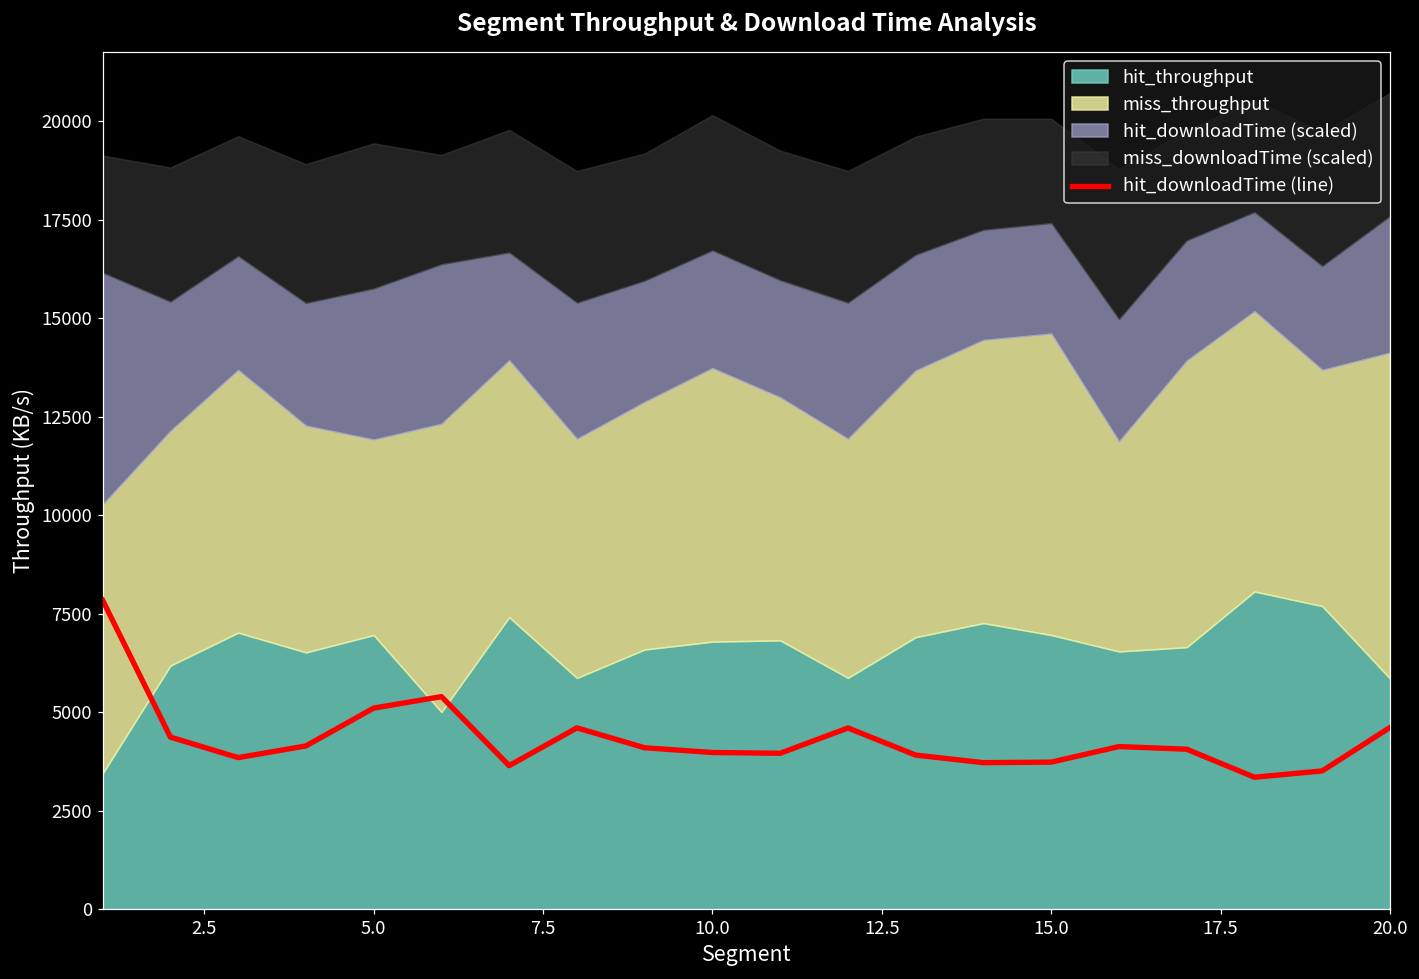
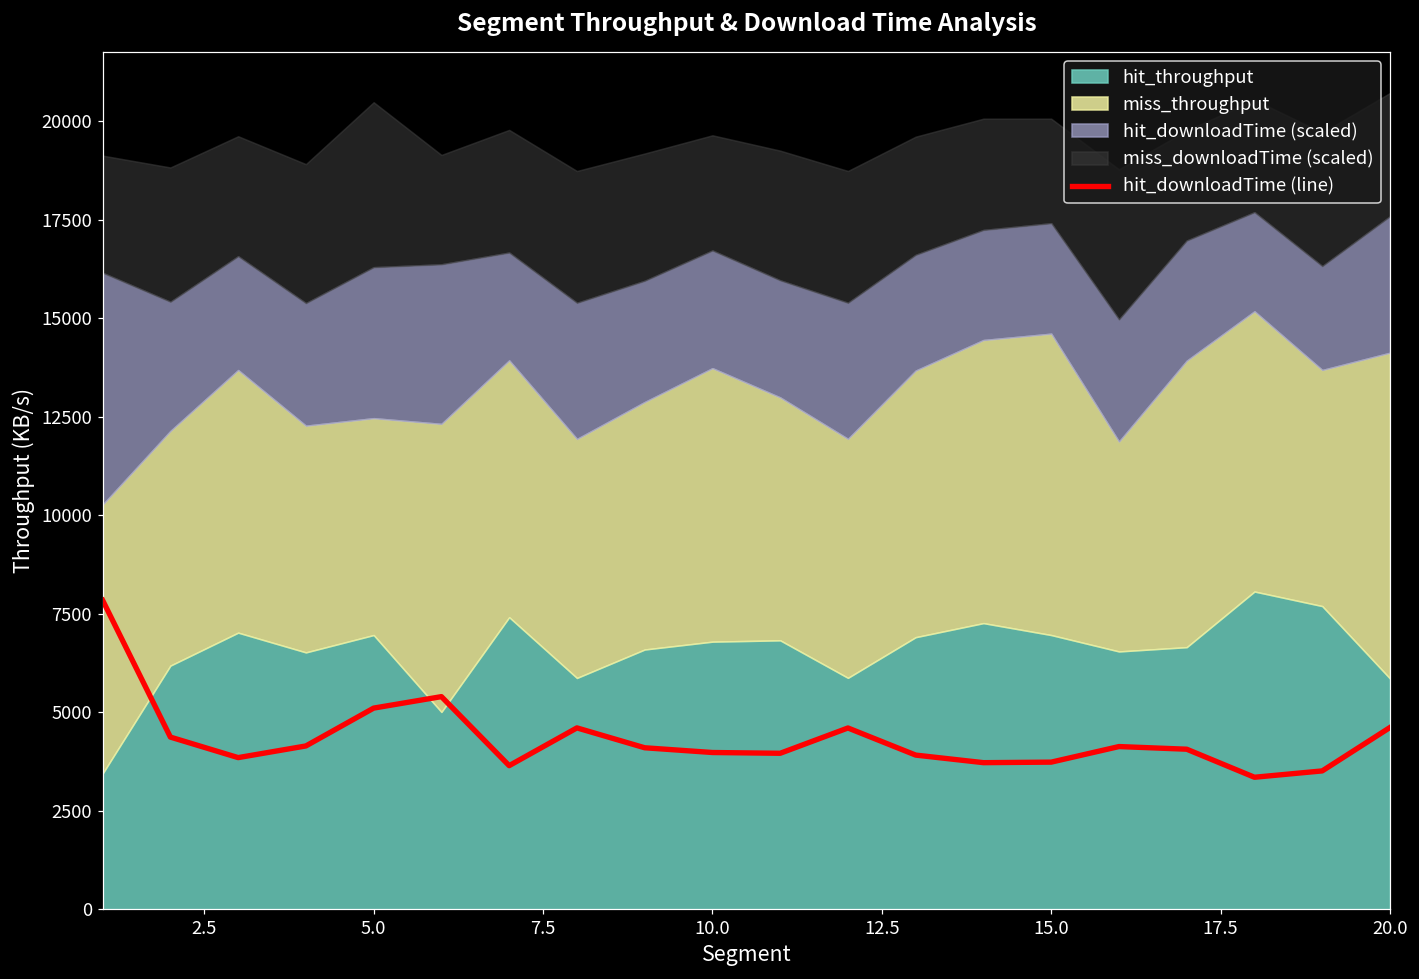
miss_throughput, 5.0: 5000 -> 5500
miss_downloadTime (scaled), 5.0: 3700 -> 4200
miss_downloadTime (scaled), 10.0: 3400 -> 2900
